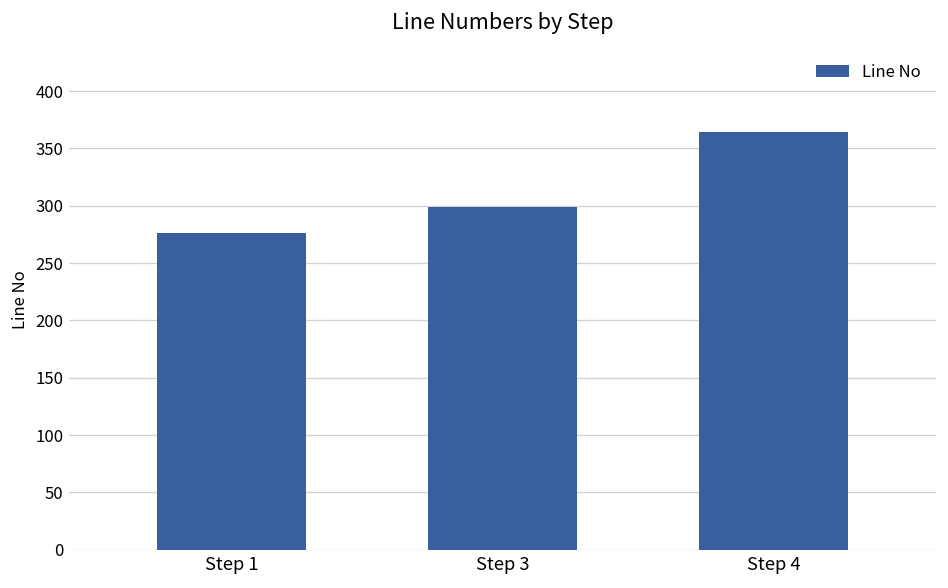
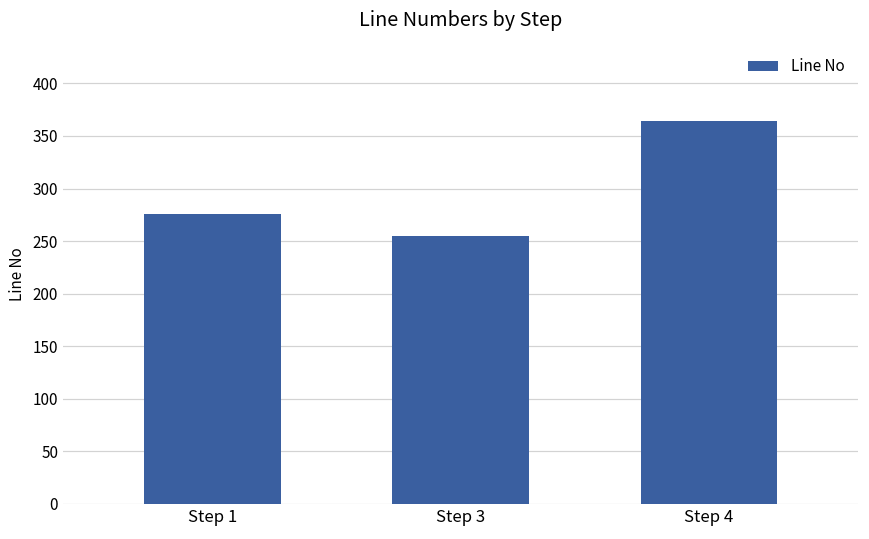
Step 3: 300 -> 260
